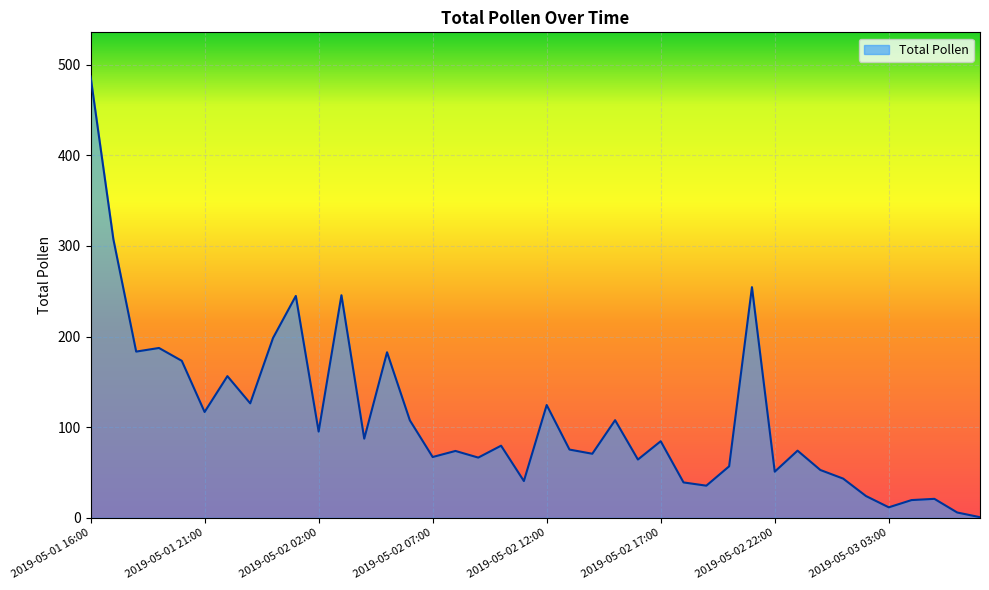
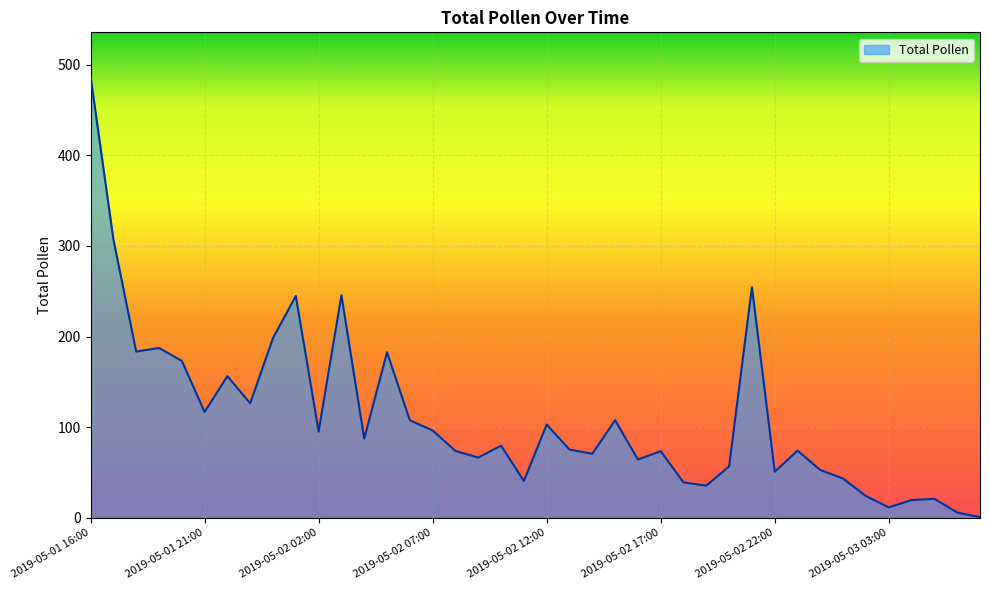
2019-05-02 07:00: 70 -> 100
2019-05-02 12:00: 120 -> 100
2019-05-02 17:00: 80 -> 70
